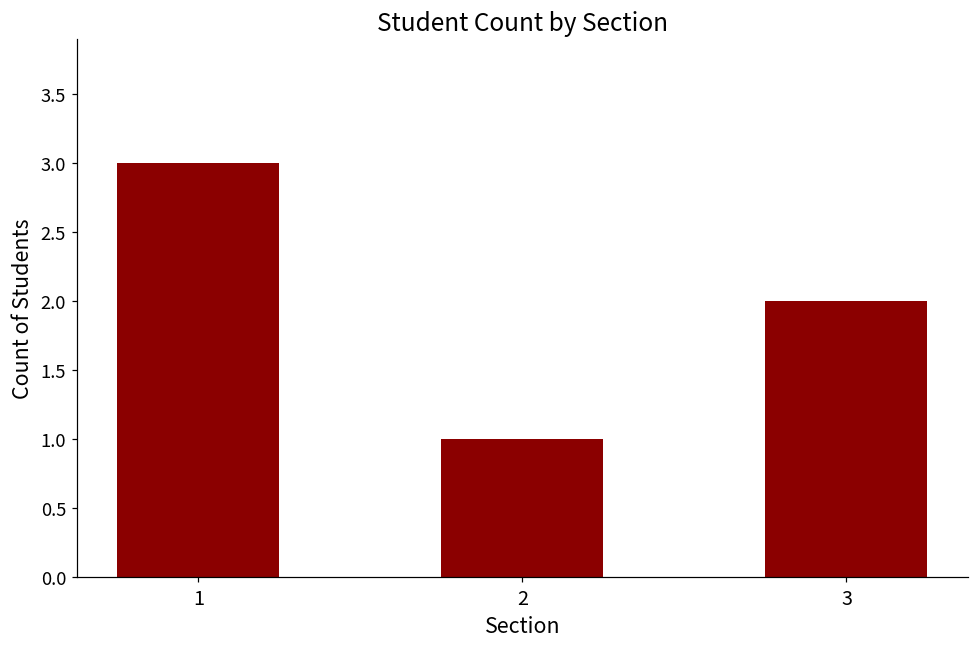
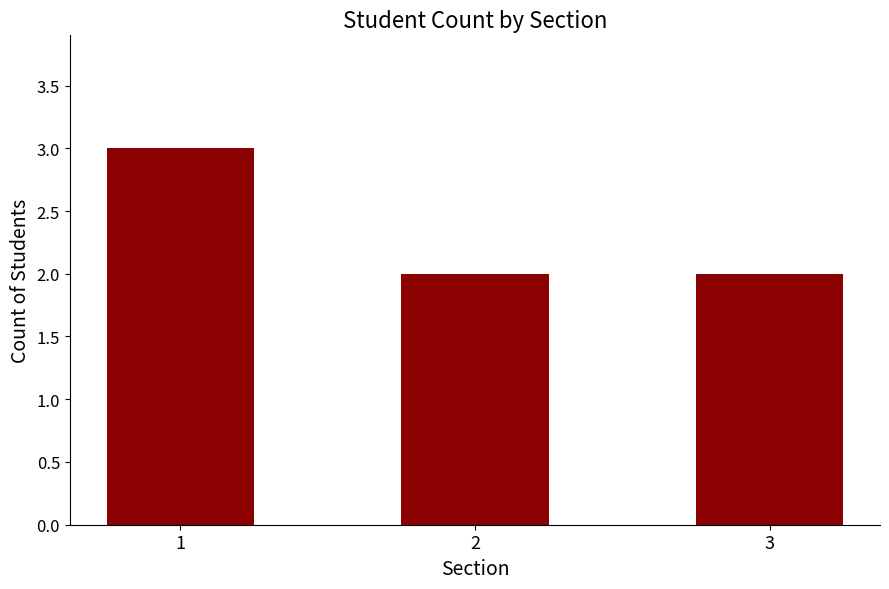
2: 1 -> 2
